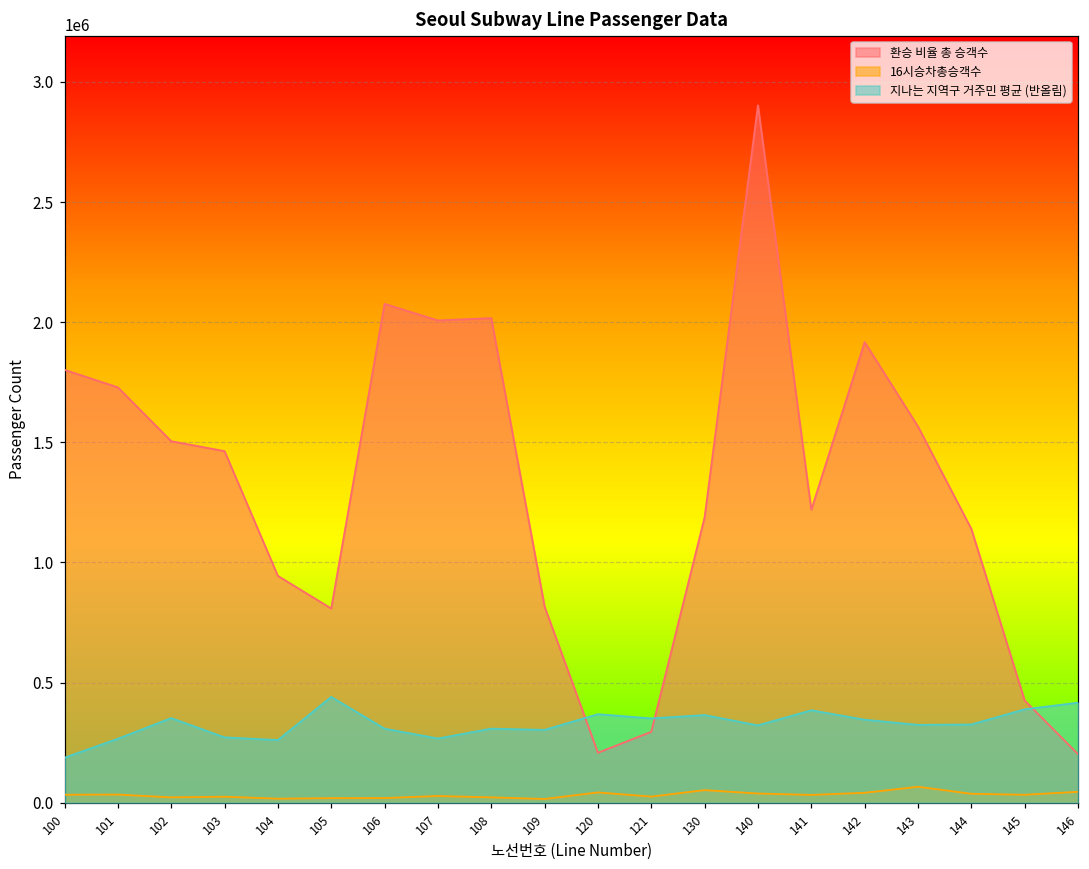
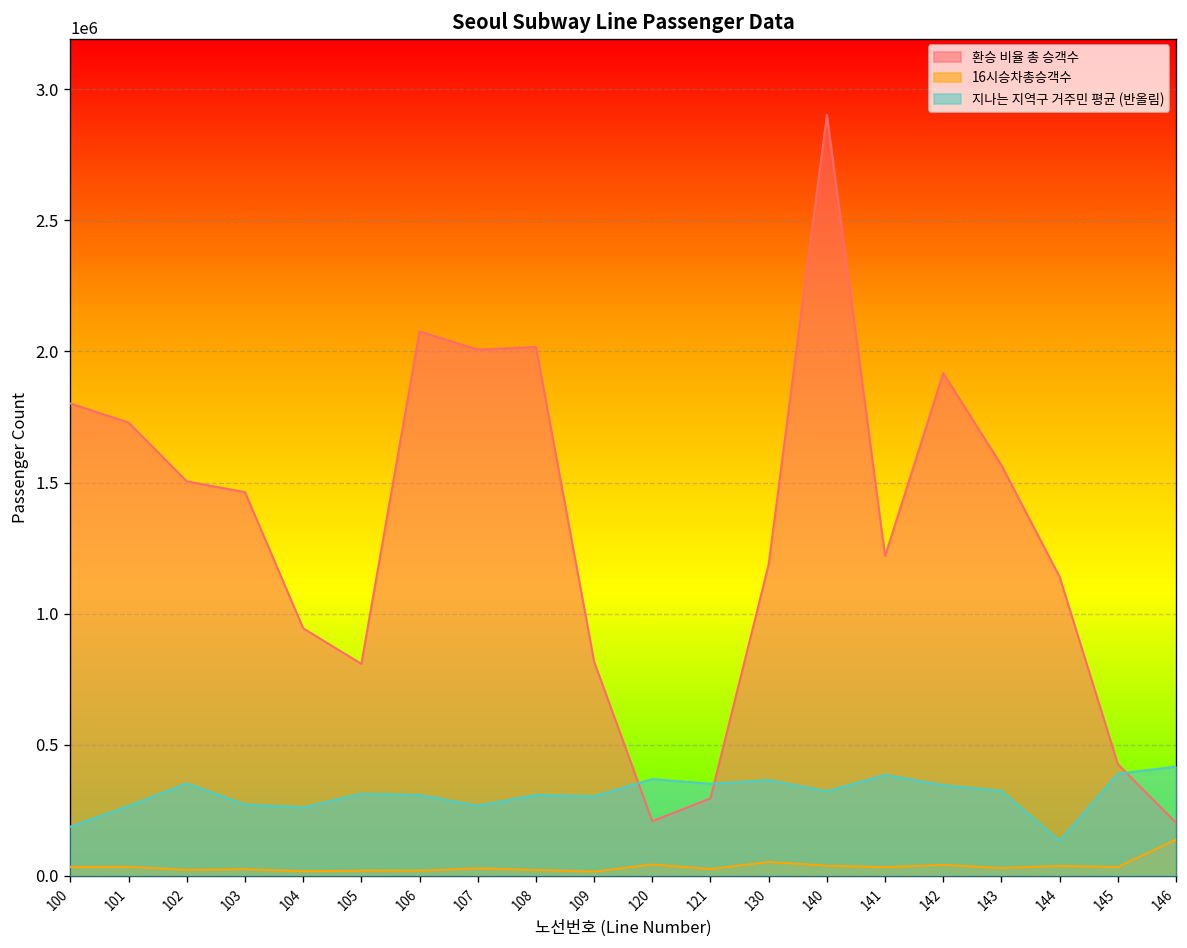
지나는 지역구 거주민 평균 (반올림), 105: 440000 -> 310000
16시승차총승객수, 143: 70000 -> 30000
지나는 지역구 거주민 평균 (반올림), 144: 330000 -> 130000
16시승차총승객수, 146: 50000 -> 140000
